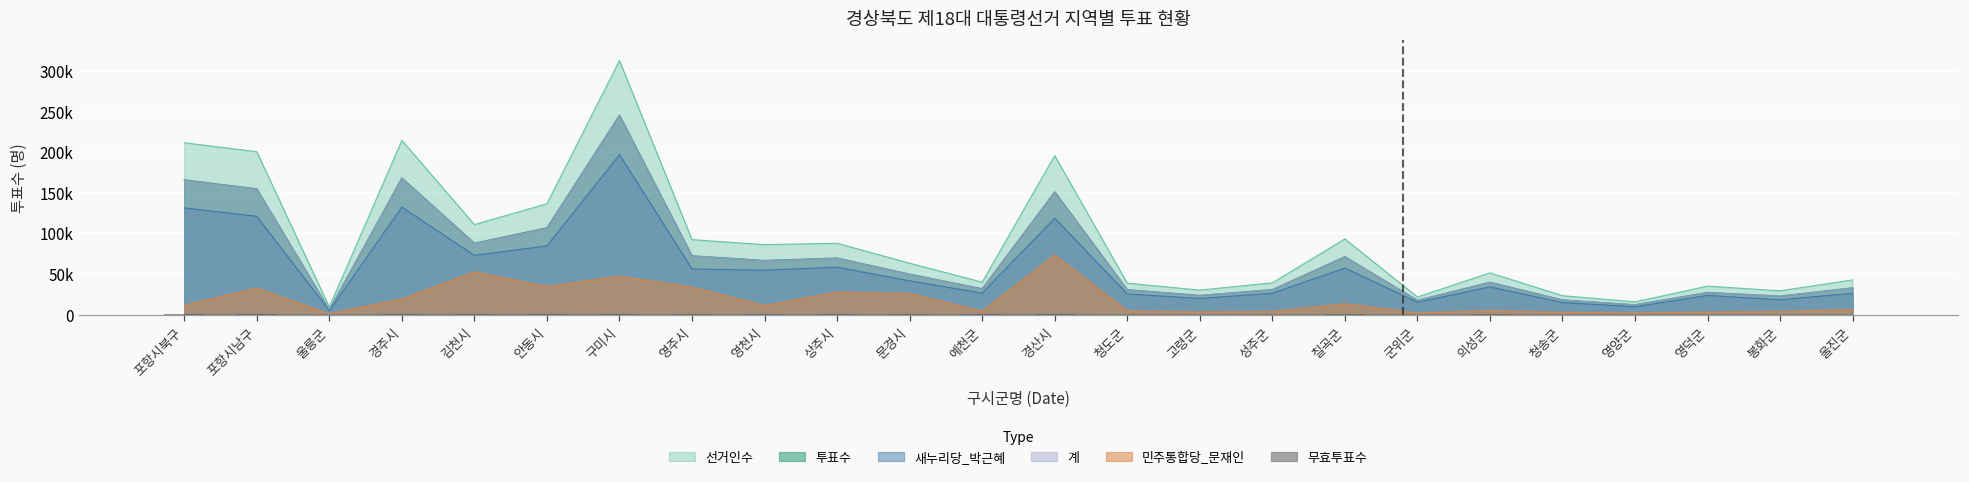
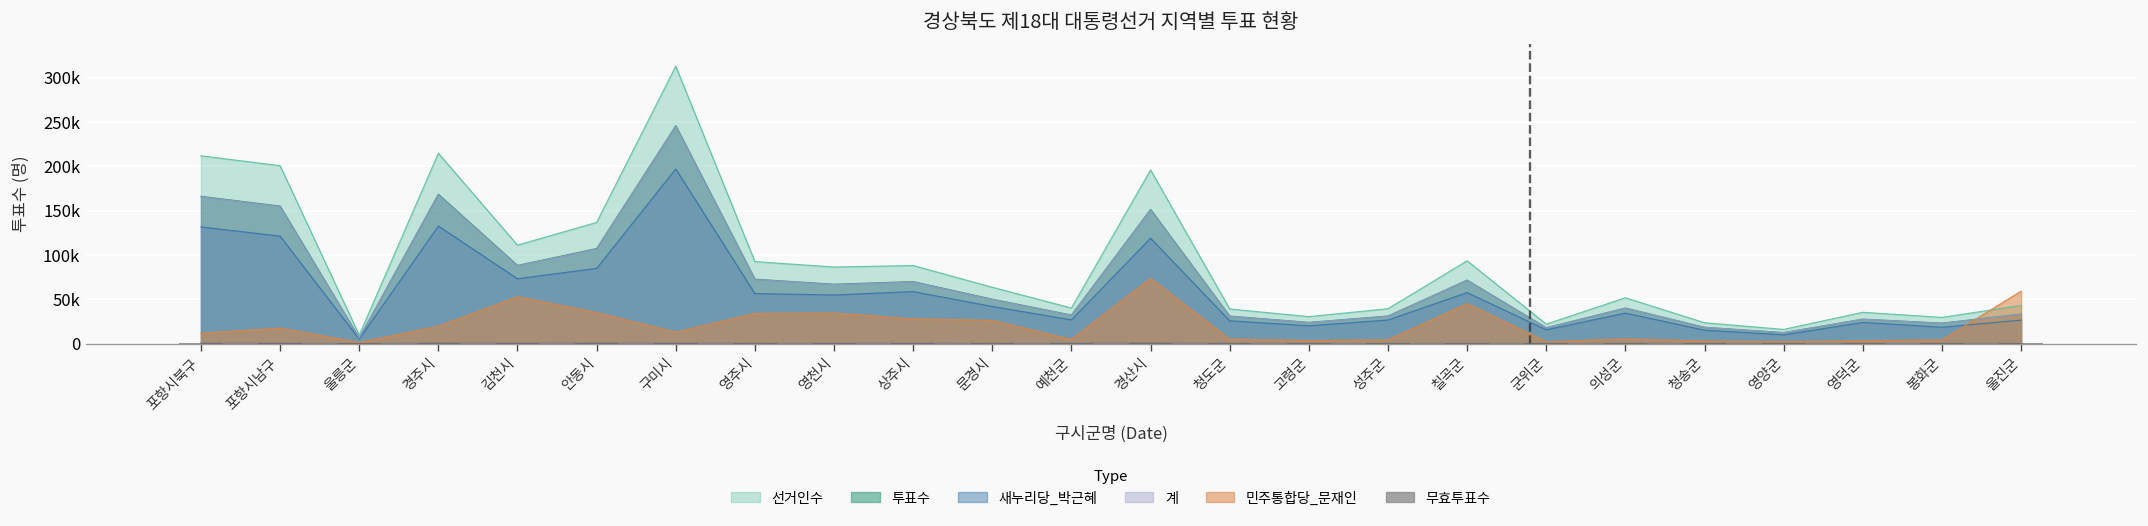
민주통합당_문재인, 포항시남구: 30000 -> 20000
민주통합당_문재인, 구미시: 50000 -> 10000
민주통합당_문재인, 영천시: 10000 -> 30000
민주통합당_문재인, 칠곡군: 10000 -> 50000
민주통합당_문재인, 울진군: 10000 -> 60000
